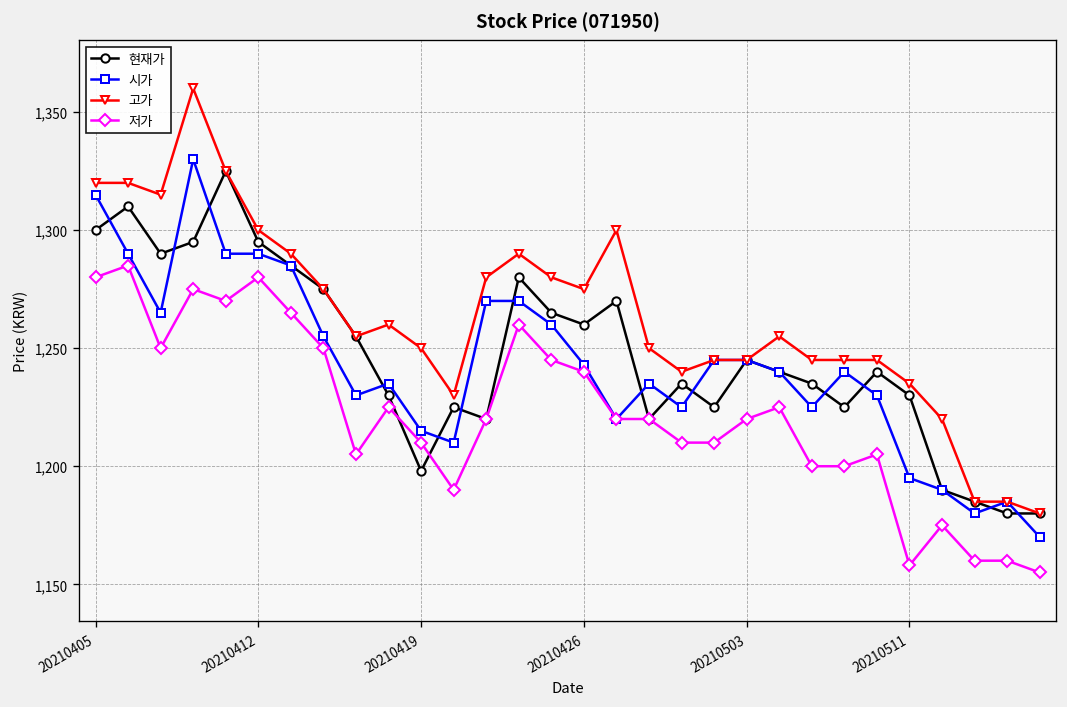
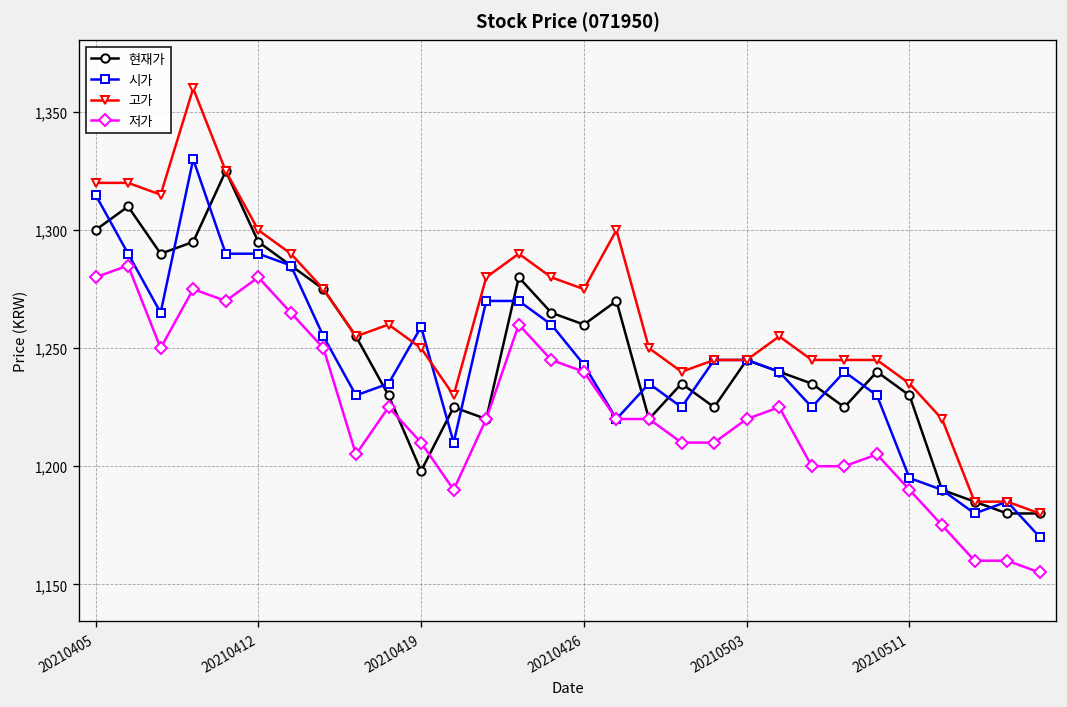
시가, 20210419: 1,215 -> 1,259
저가, 20210511: 1,158 -> 1,190
